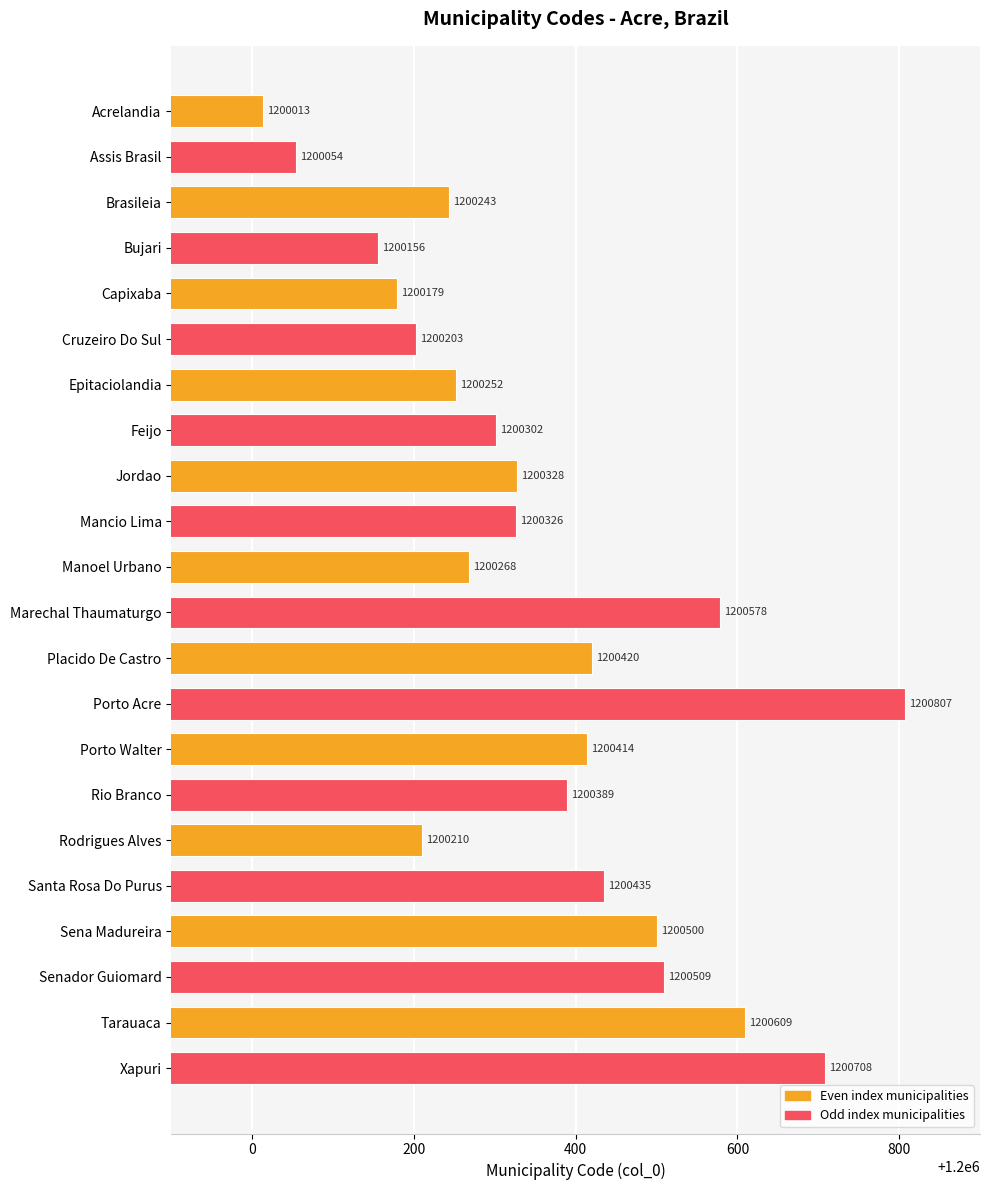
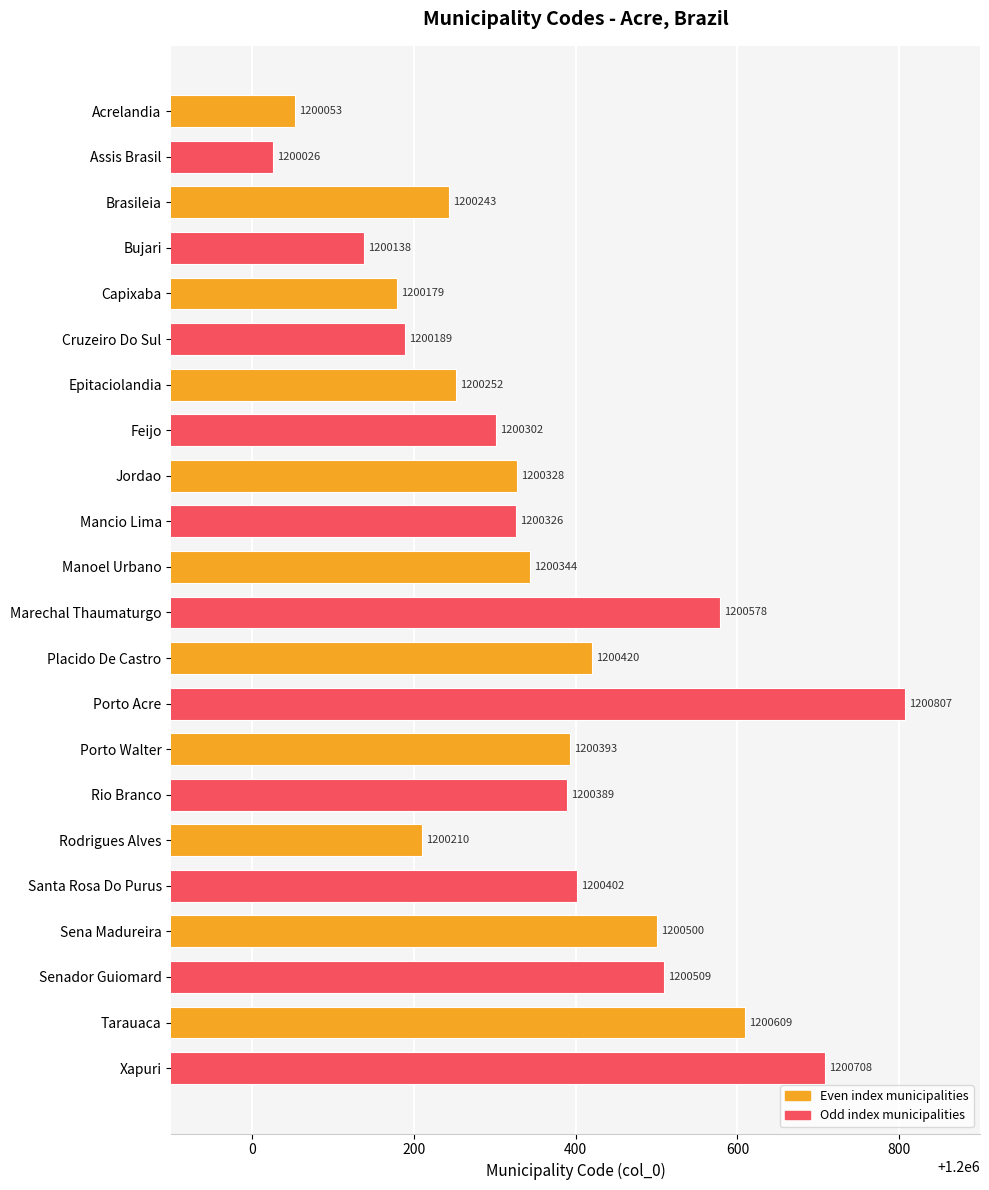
Acrelandia: 1200013 -> 1200053
Assis Brasil: 1200054 -> 1200026
Bujari: 1200156 -> 1200138
Cruzeiro Do Sul: 1200203 -> 1200189
Manoel Urbano: 1200268 -> 1200344
Porto Walter: 1200414 -> 1200393
Santa Rosa Do Purus: 1200435 -> 1200402
